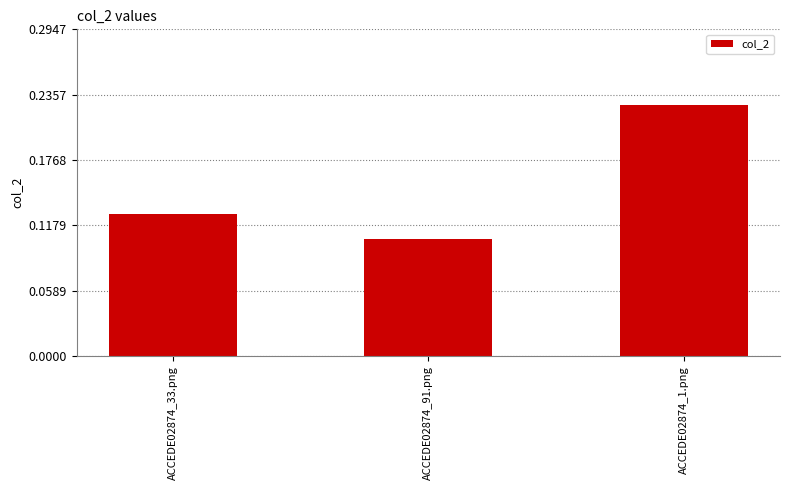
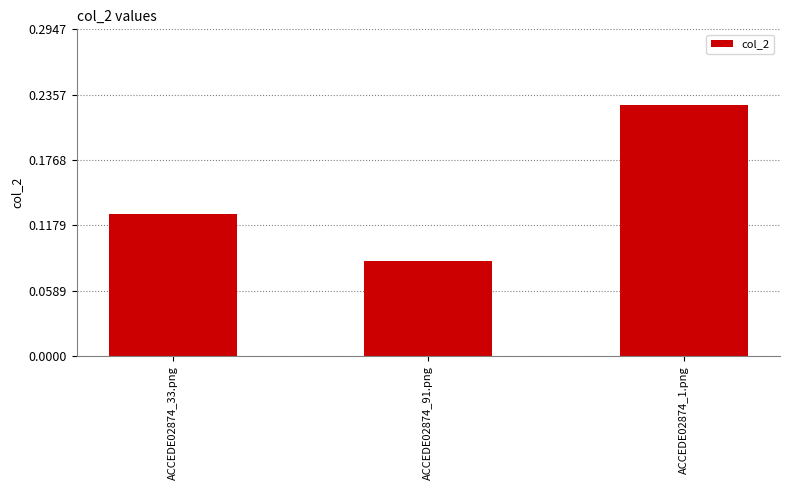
ACCEDE02874_91.png: 0.105 -> 0.086
